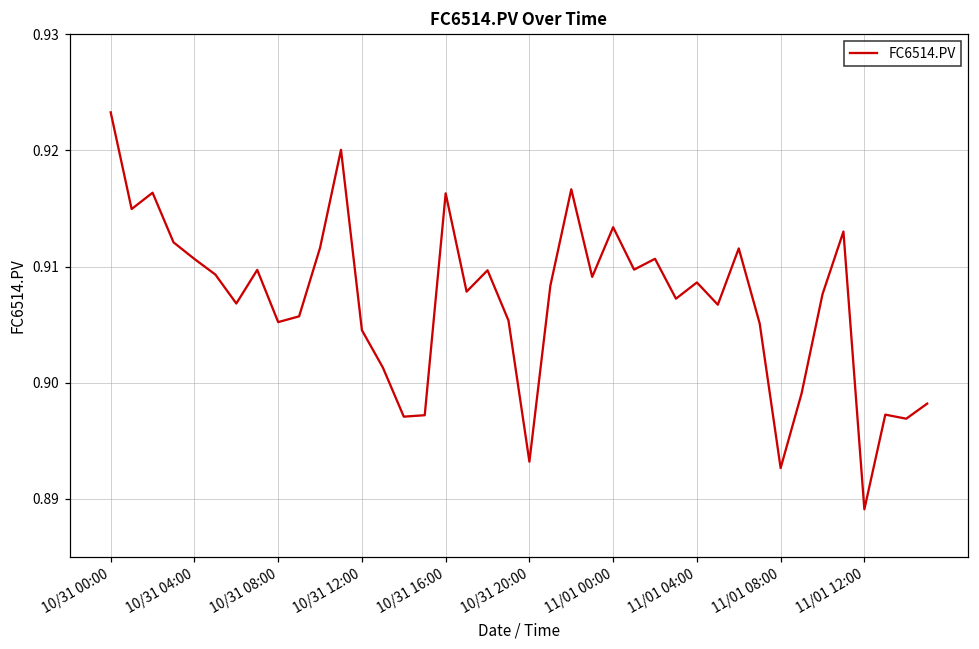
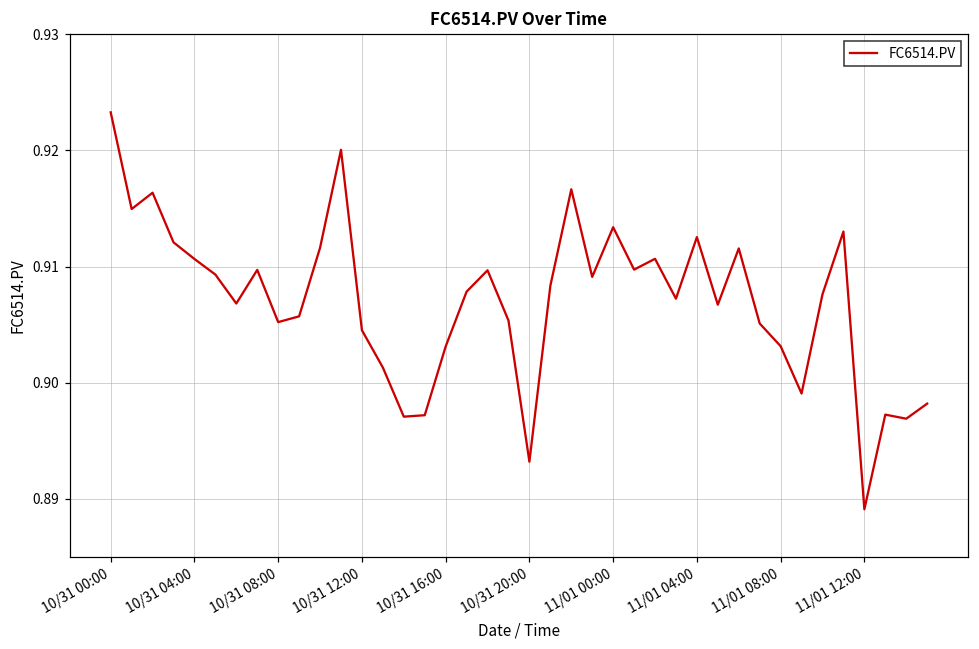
10/31 16:00: 0.9163 -> 0.9031
11/01 04:00: 0.9086 -> 0.9125
11/01 08:00: 0.8926 -> 0.9031
